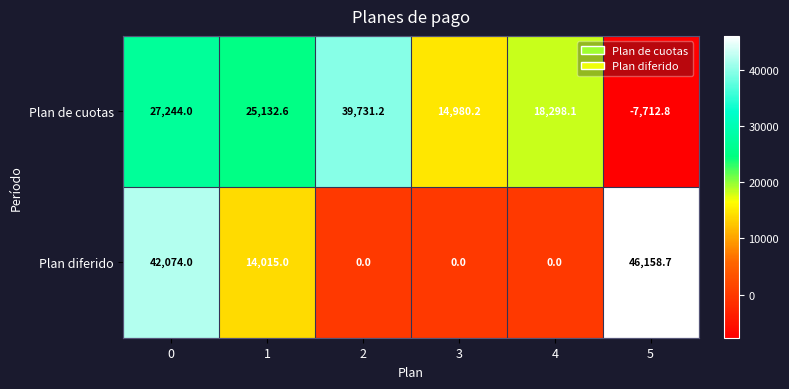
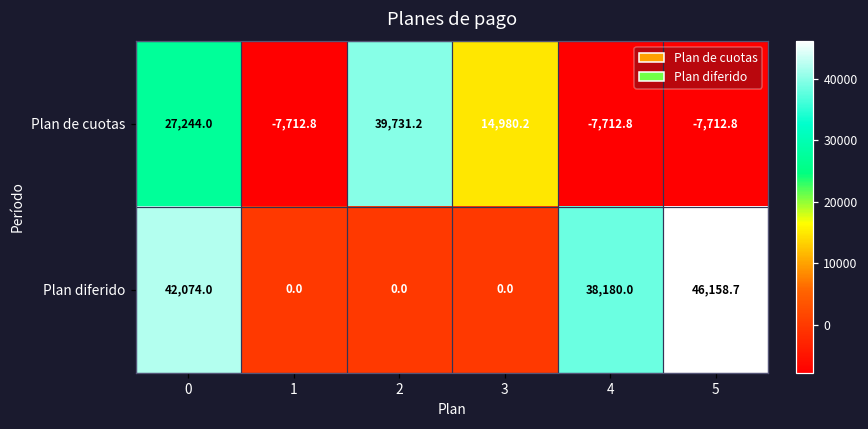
Plan de cuotas, 1: 25,132.6 -> -7,712.8
Plan de cuotas, 4: 18,298.1 -> -7,712.8
Plan diferido, 1: 14,015.0 -> 0.0
Plan diferido, 4: 0.0 -> 38,180.0
